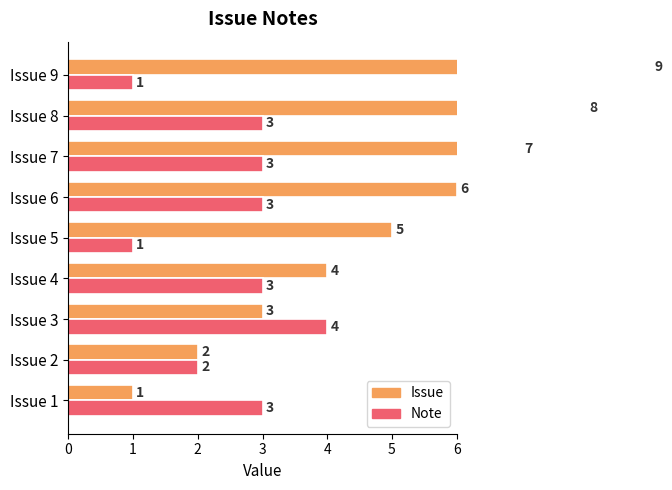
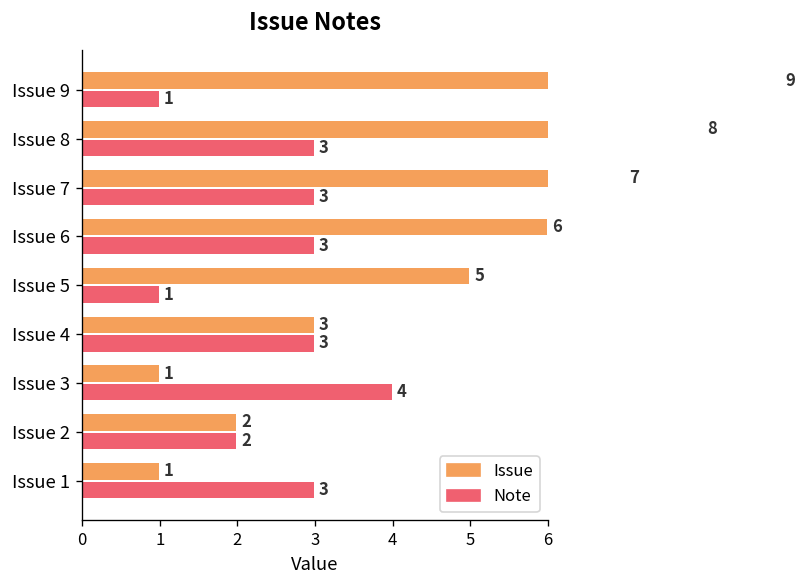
Issue, Issue 4: 4 -> 3
Issue, Issue 3: 3 -> 1
